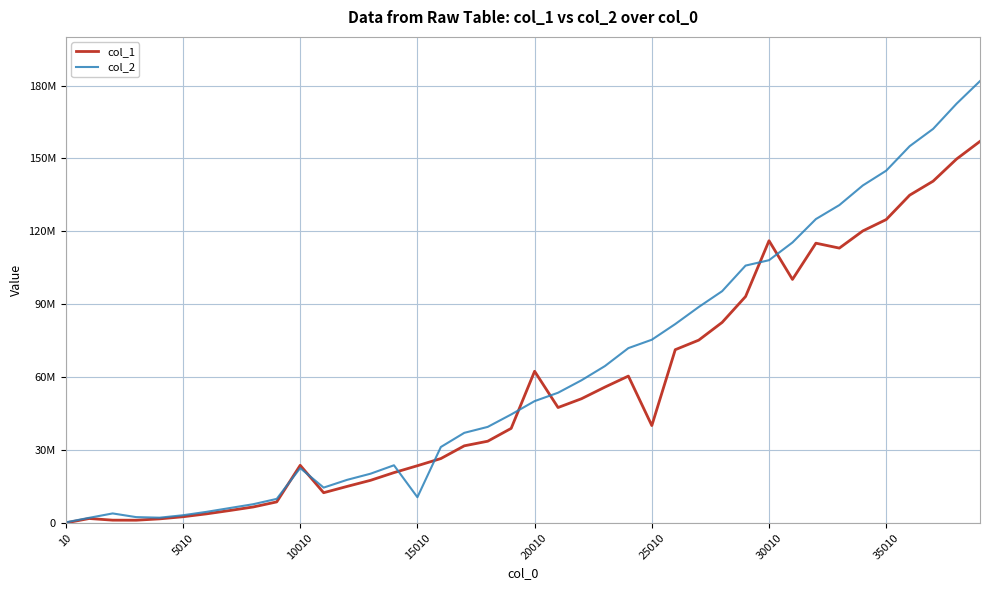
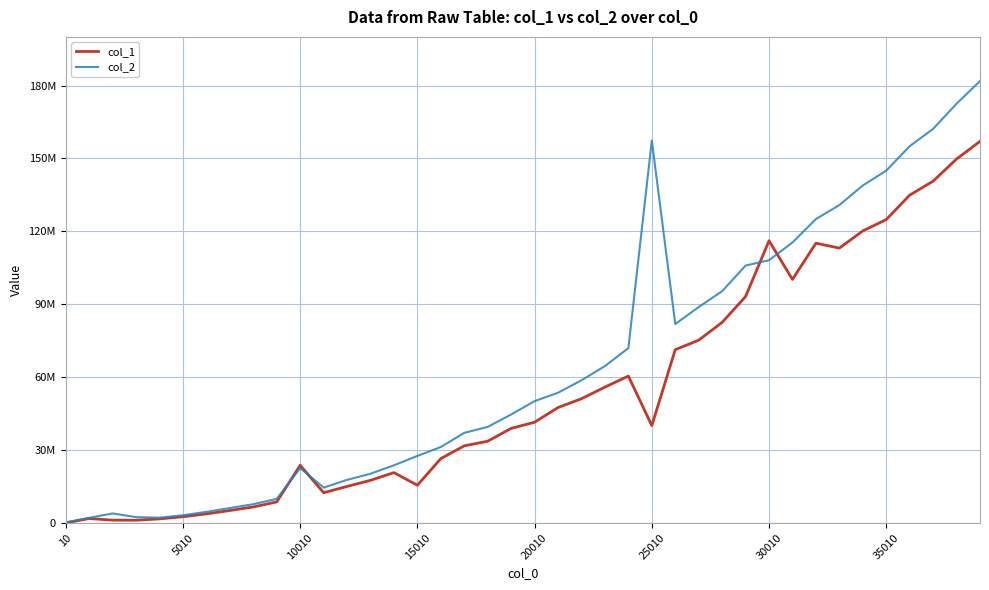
col_1, 15010: 24000000 -> 15000000
col_2, 15010: 11000000 -> 28000000
col_1, 20010: 62000000 -> 41000000
col_2, 25010: 75000000 -> 157000000
